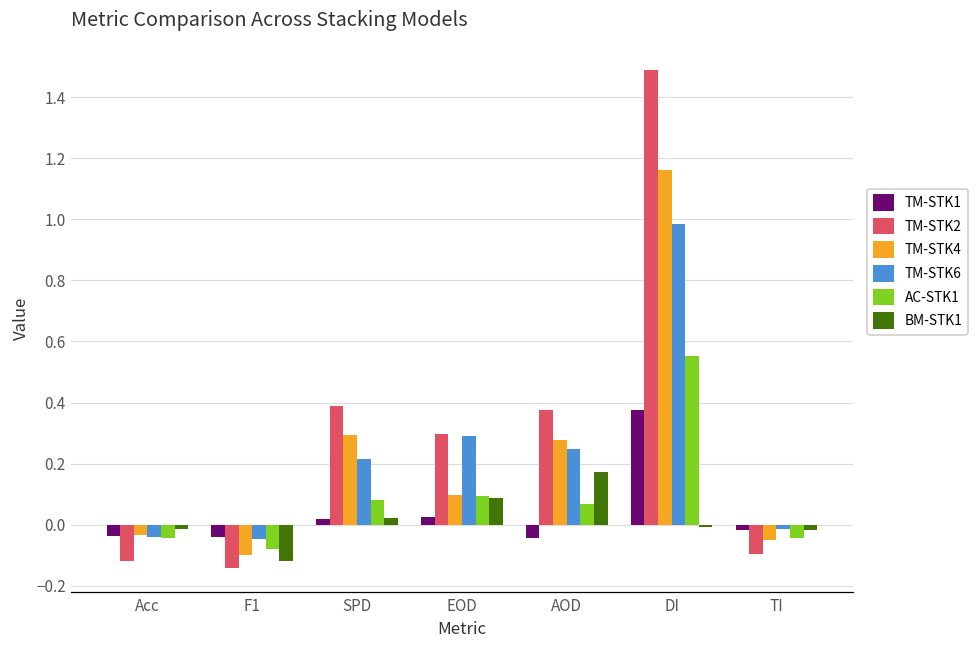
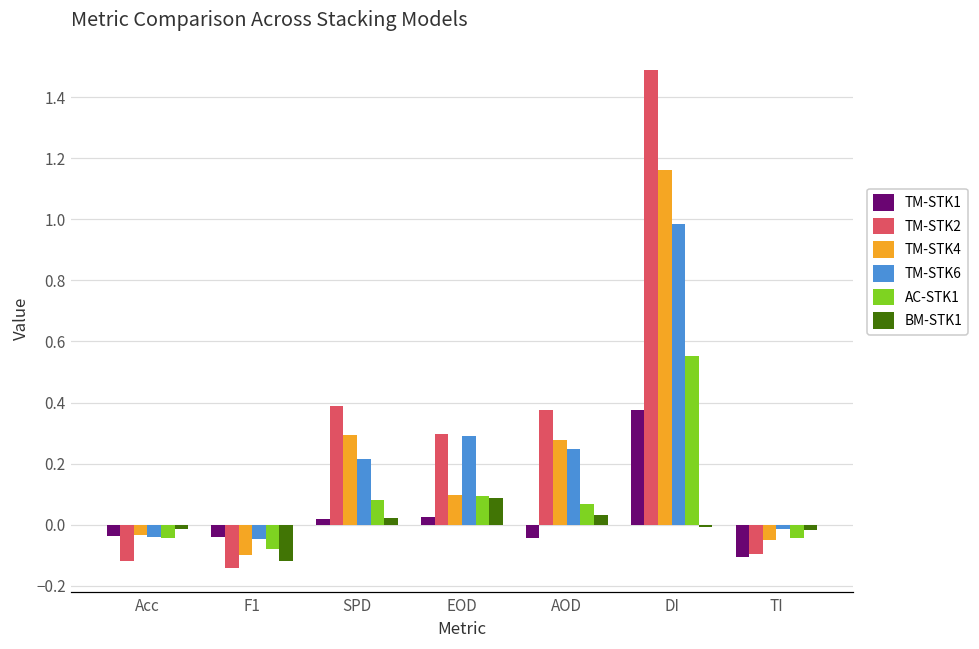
BM-STK1, AOD: 0.17 -> 0.03
TM-STK1, TI: -0.02 -> -0.10
